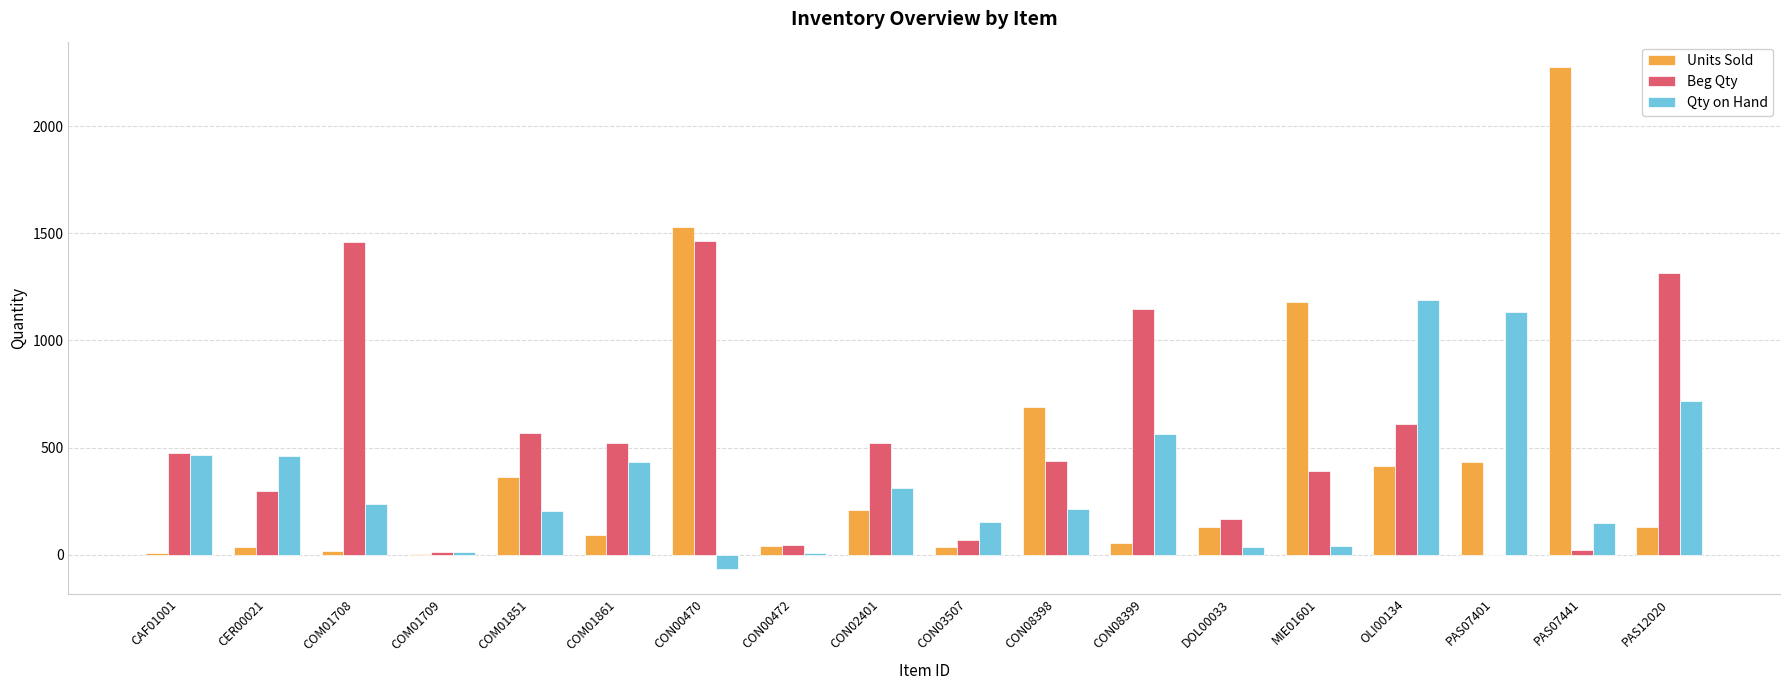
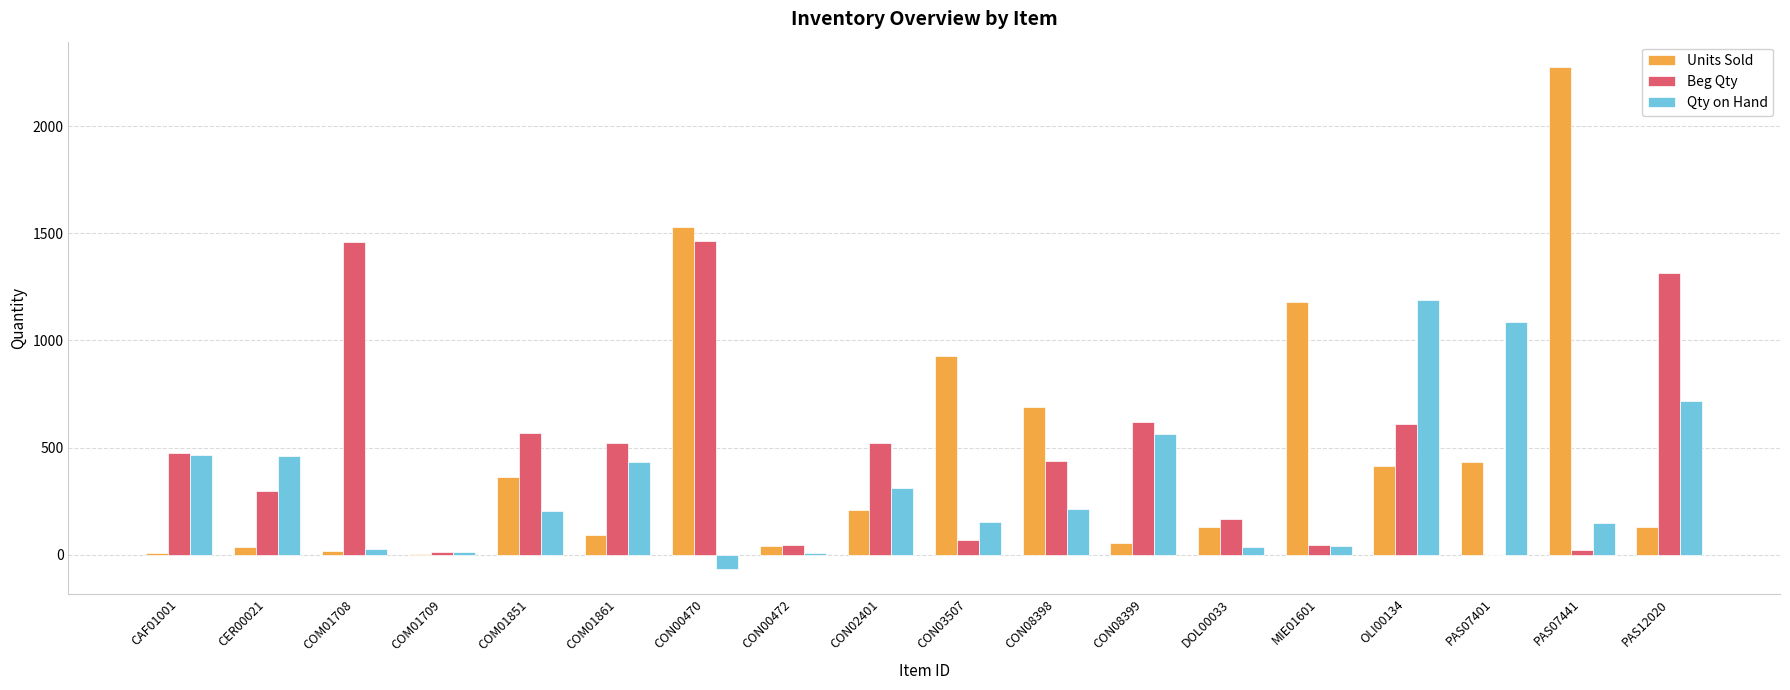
Qty on Hand, COM01708: 240 -> 30
Units Sold, CON03507: 40 -> 930
Beg Qty, CON08399: 1150 -> 620
Beg Qty, MIE01601: 390 -> 50
Qty on Hand, PAS07401: 1130 -> 1090
